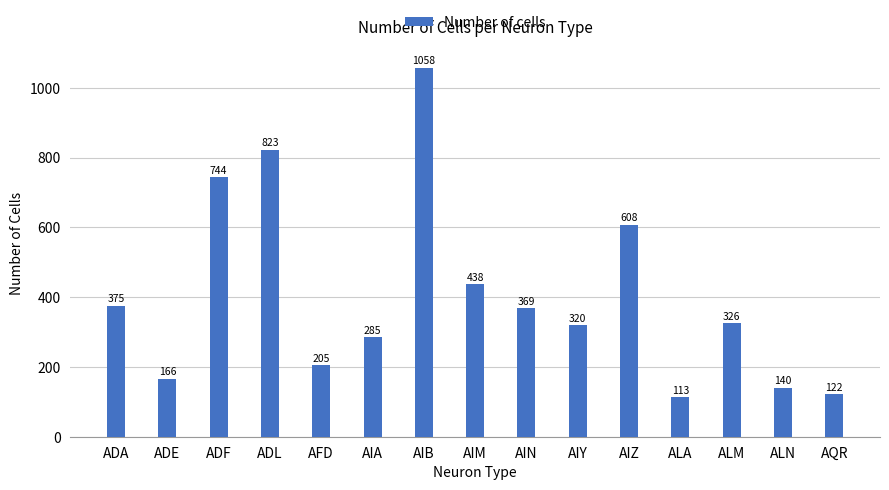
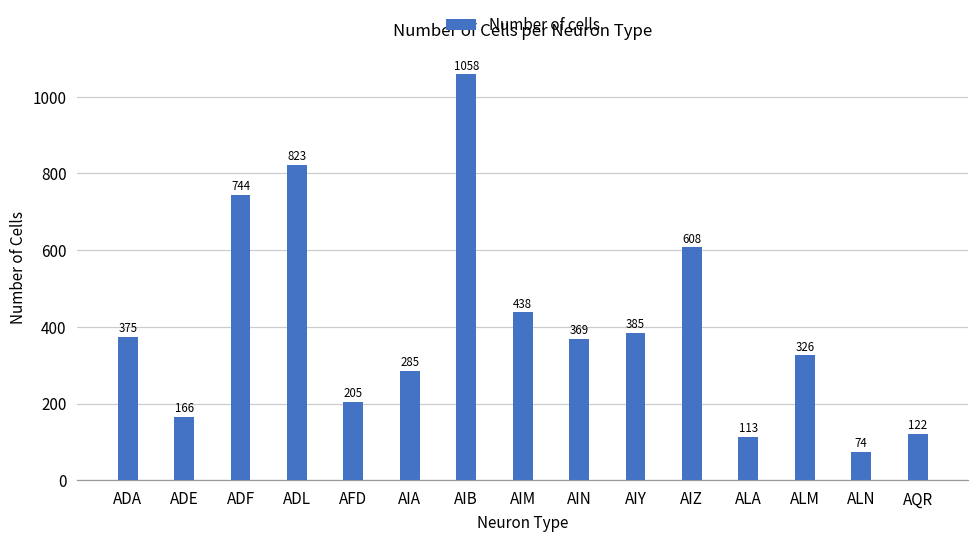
AIY: 320 -> 385
ALN: 140 -> 74
